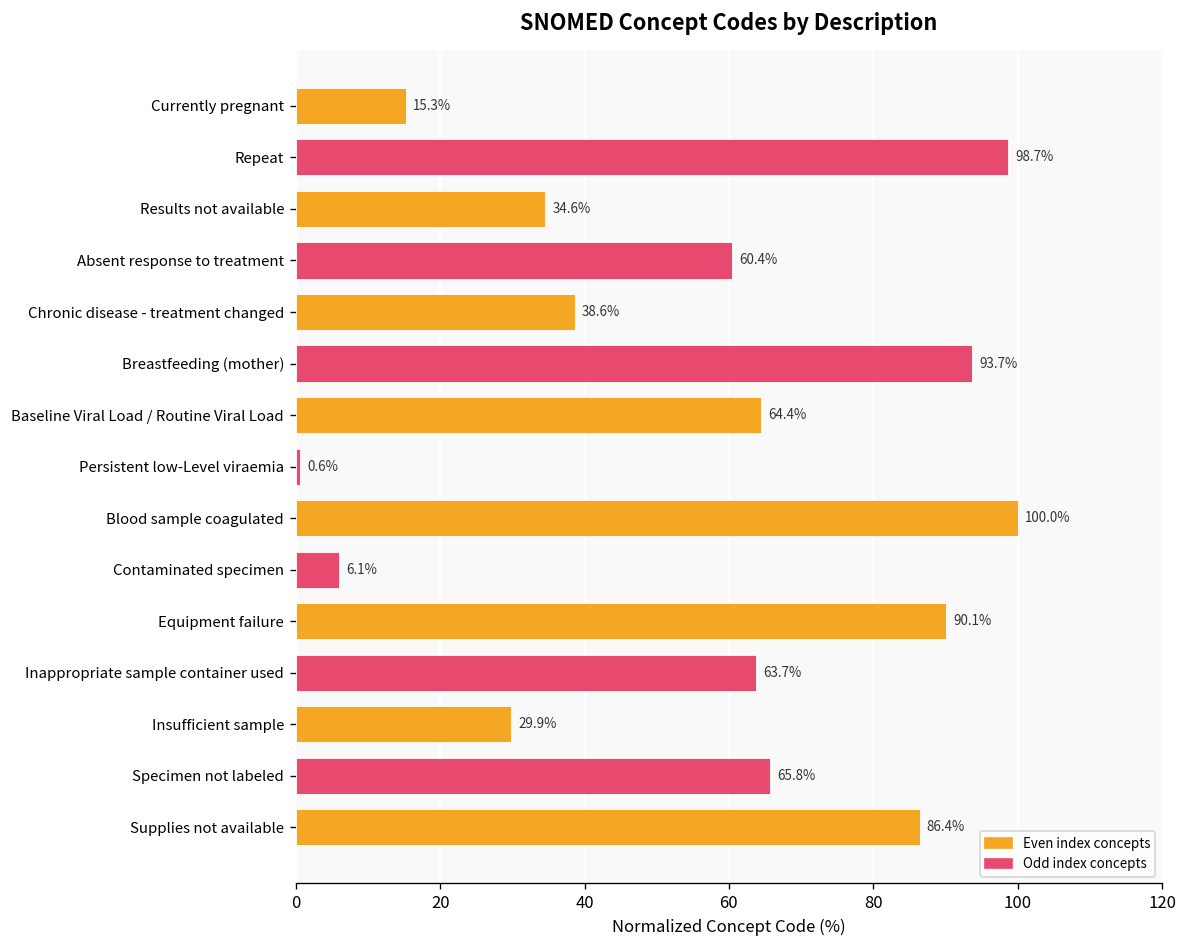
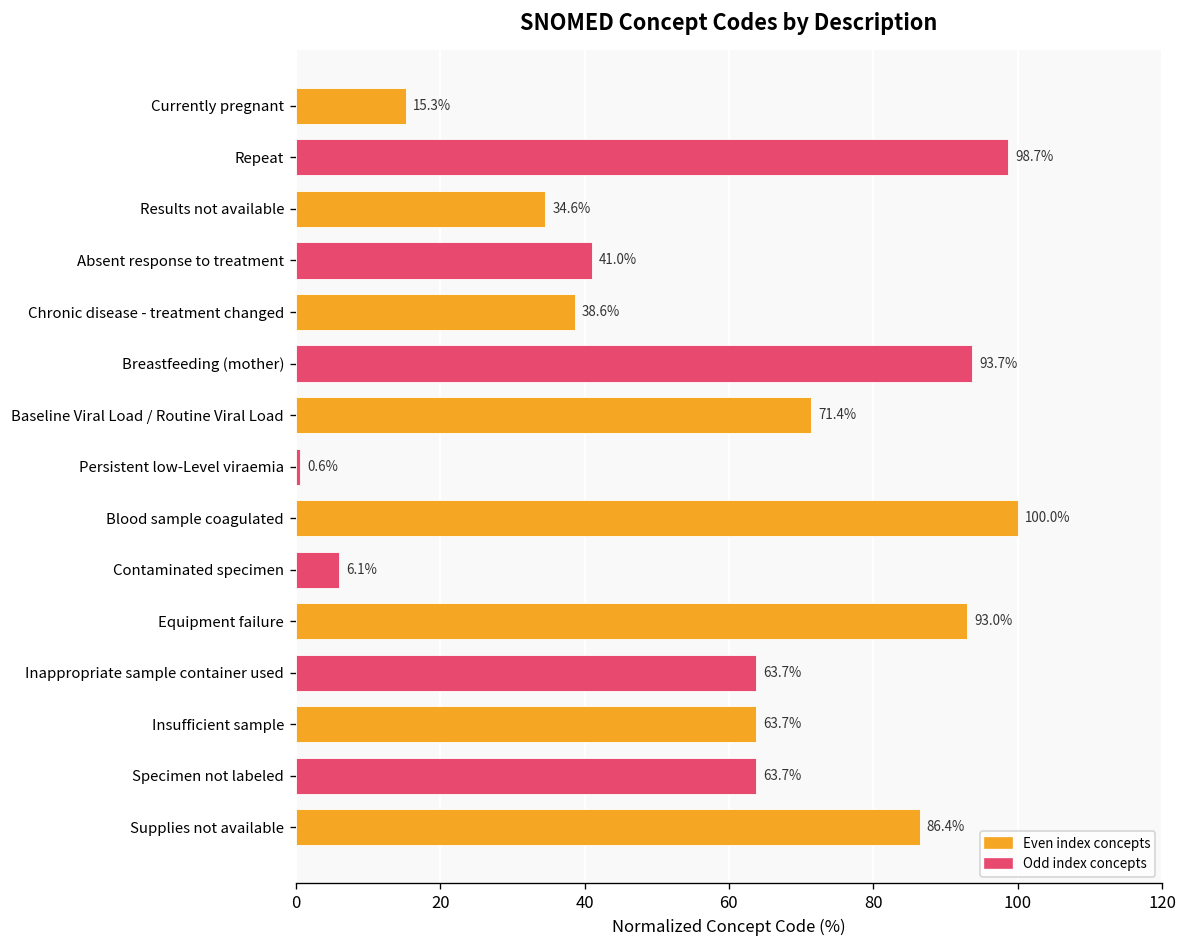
Absent response to treatment: 60.4% -> 41.0%
Baseline Viral Load / Routine Viral Load: 64.4% -> 71.4%
Equipment failure: 90.1% -> 93.0%
Insufficient sample: 29.9% -> 63.7%
Specimen not labeled: 65.8% -> 63.7%
